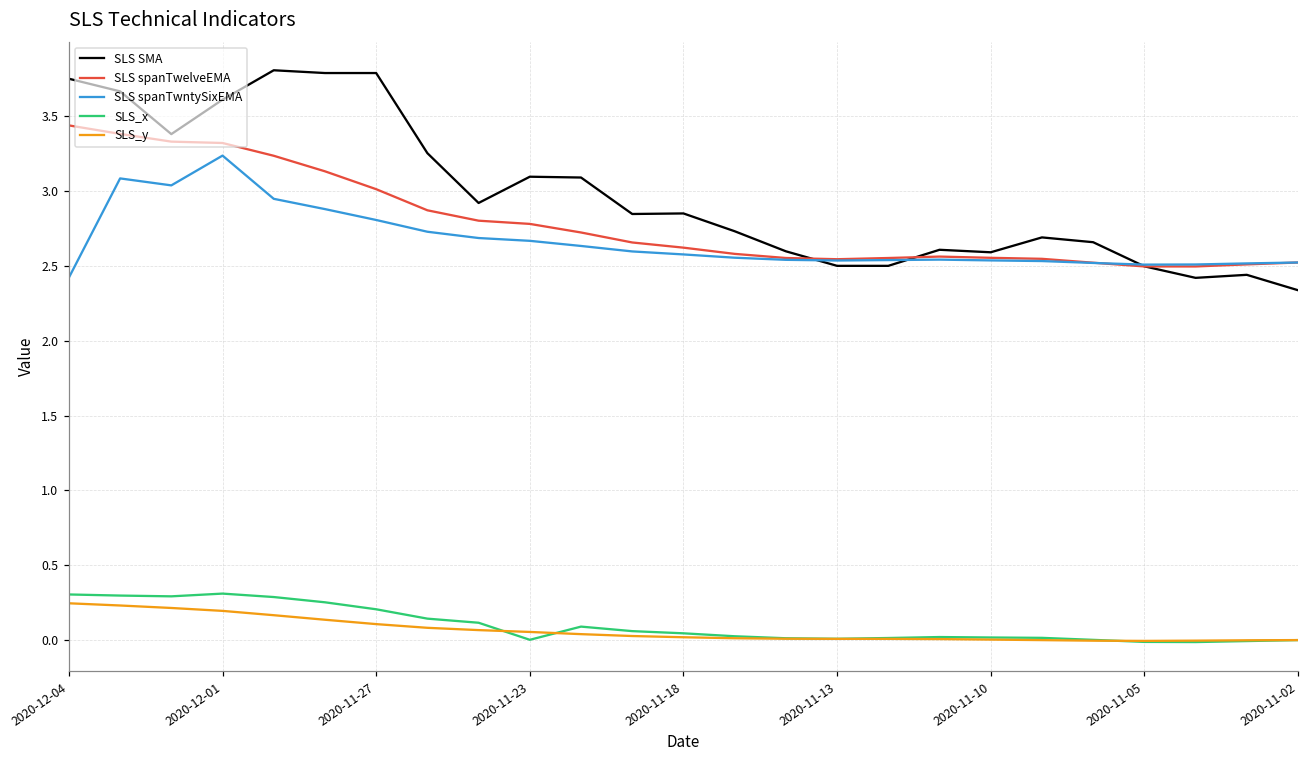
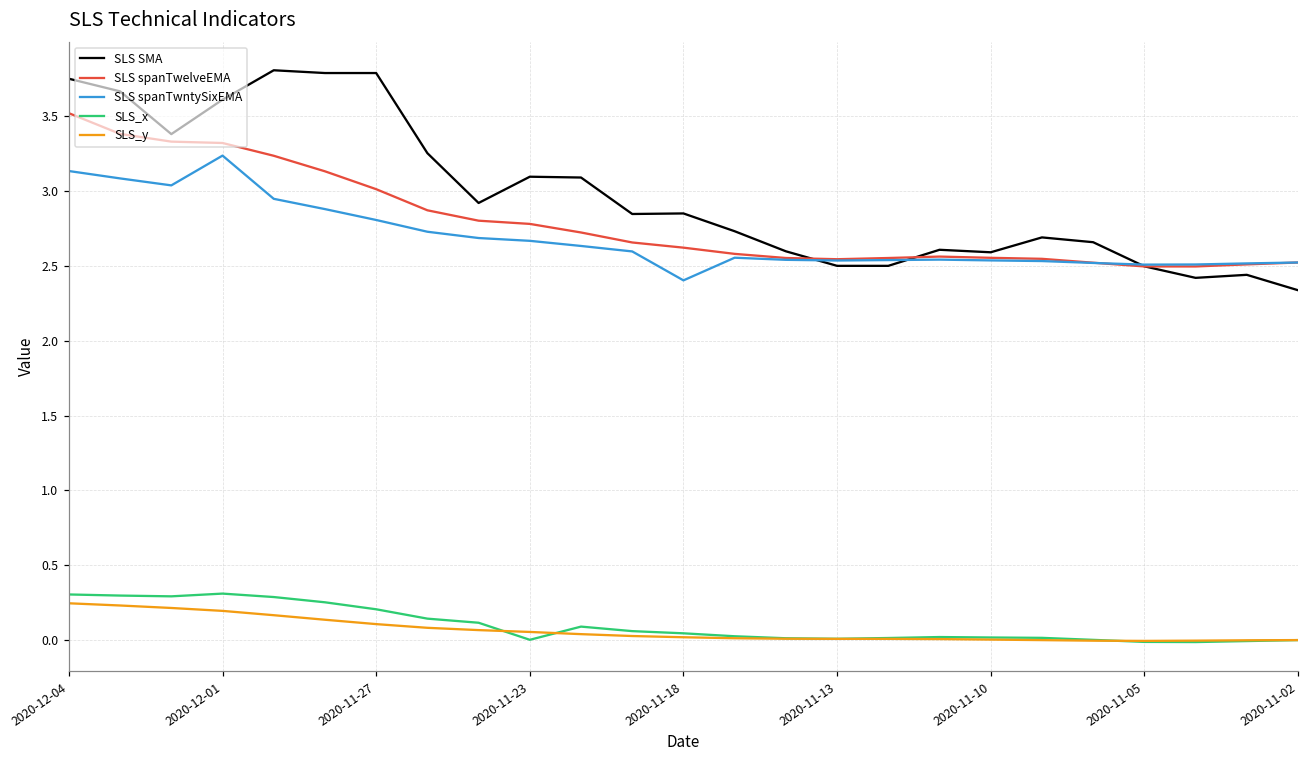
SLS spanTwelveEMA, 2020-12-04: 3.44 -> 3.52
SLS spanTwntySixEMA, 2020-12-04: 2.42 -> 3.13
SLS spanTwntySixEMA, 2020-11-18: 2.58 -> 2.40
